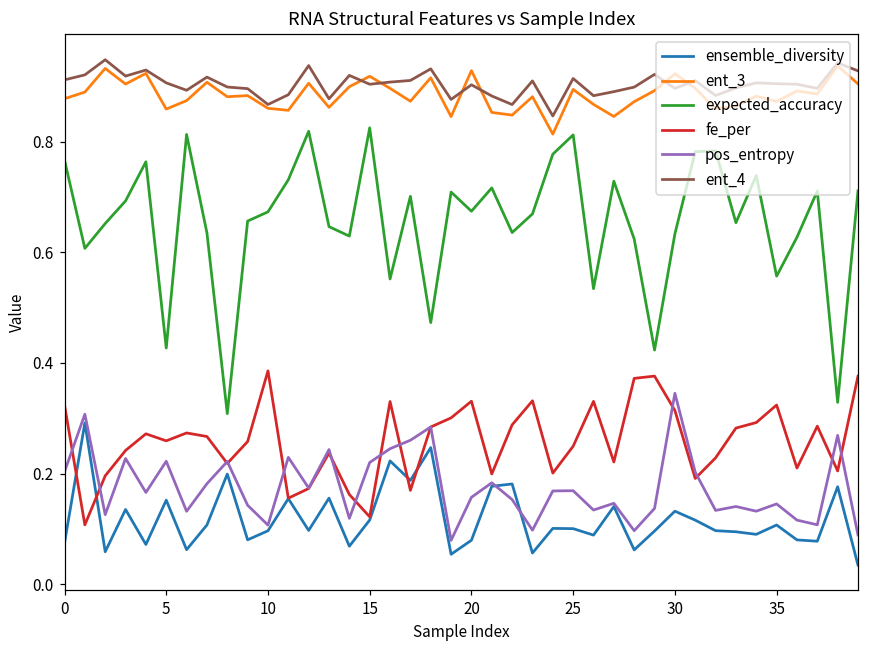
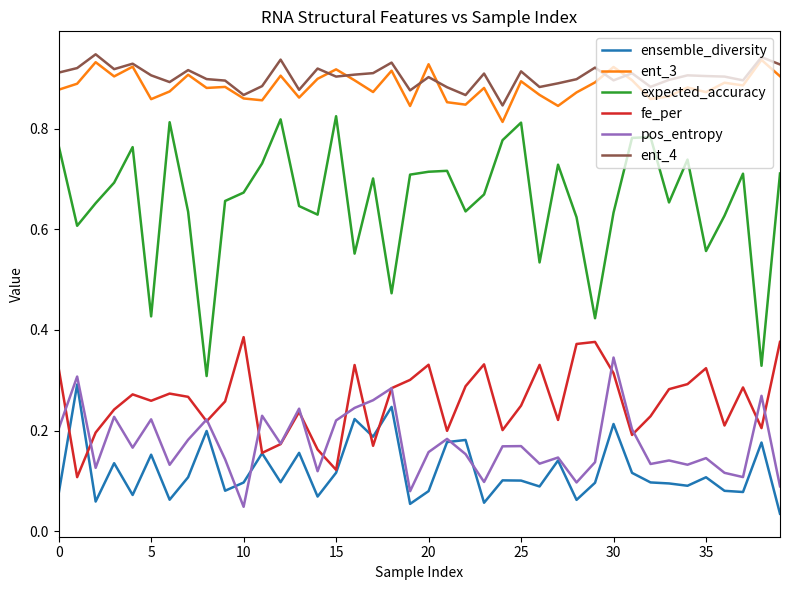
pos_entropy, 10: 0.11 -> 0.05
expected_accuracy, 20: 0.67 -> 0.71
ensemble_diversity, 30: 0.13 -> 0.21
